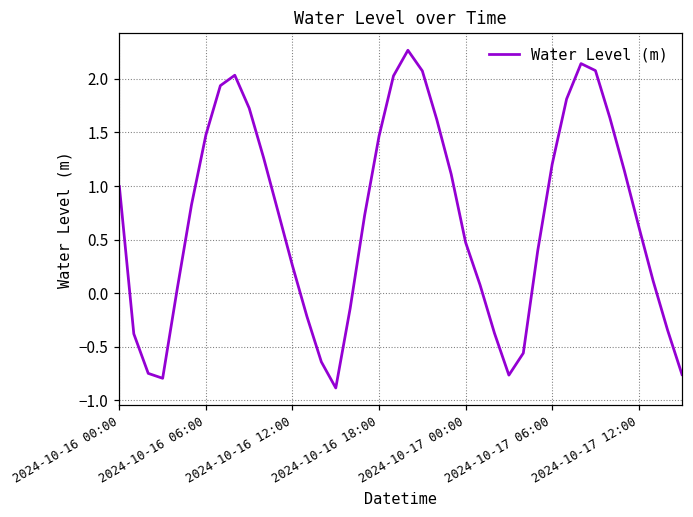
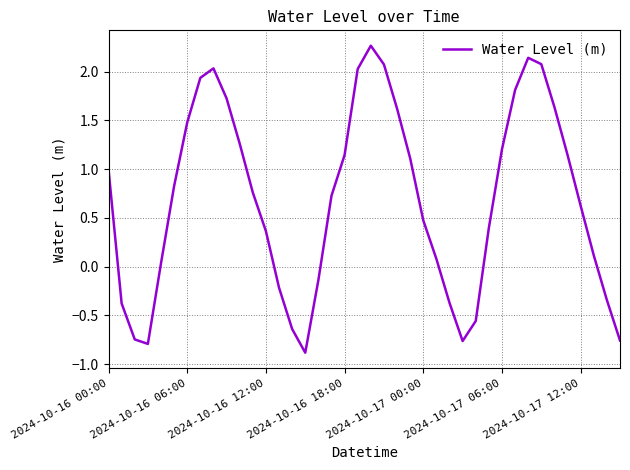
2024-10-16 12:00: 0.3 -> 0.4
2024-10-16 18:00: 1.5 -> 1.1
